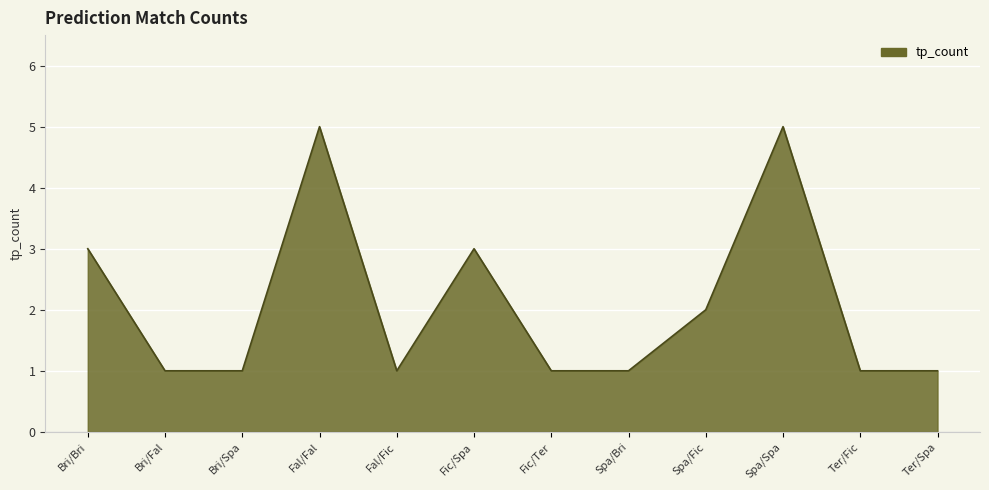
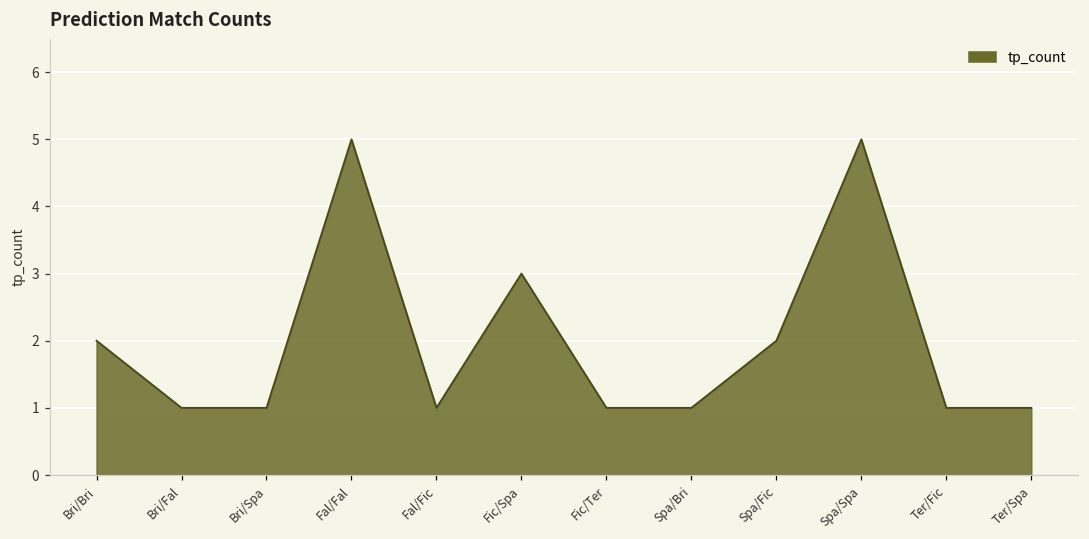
Bri/Bri: 3 -> 2
